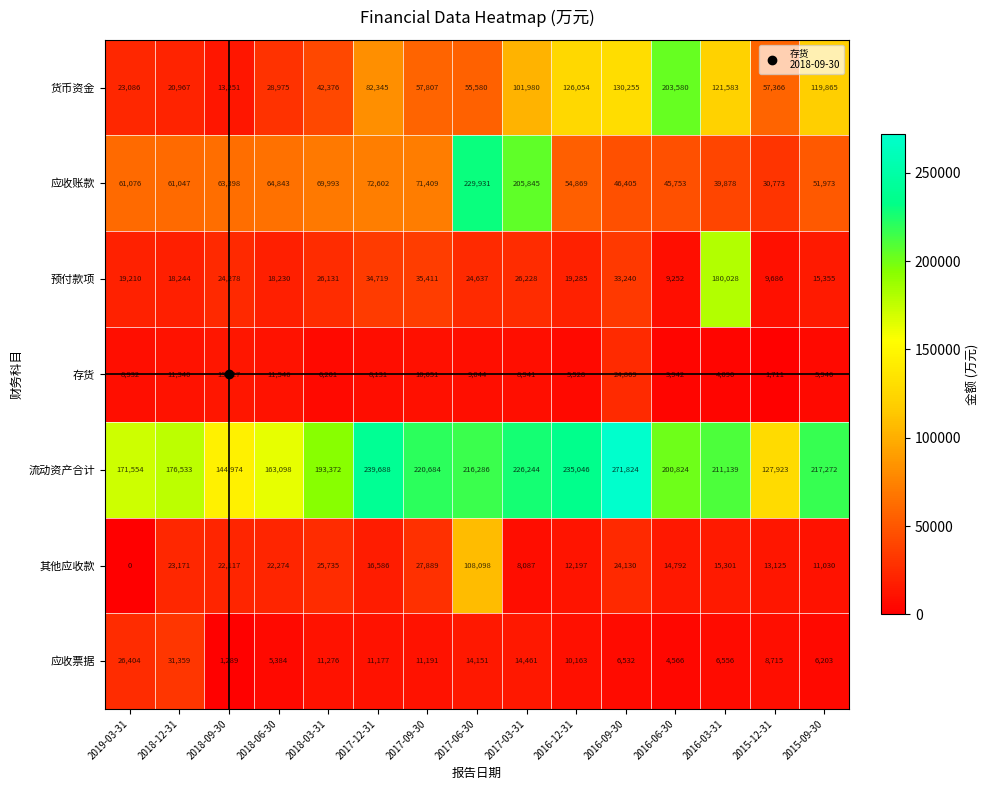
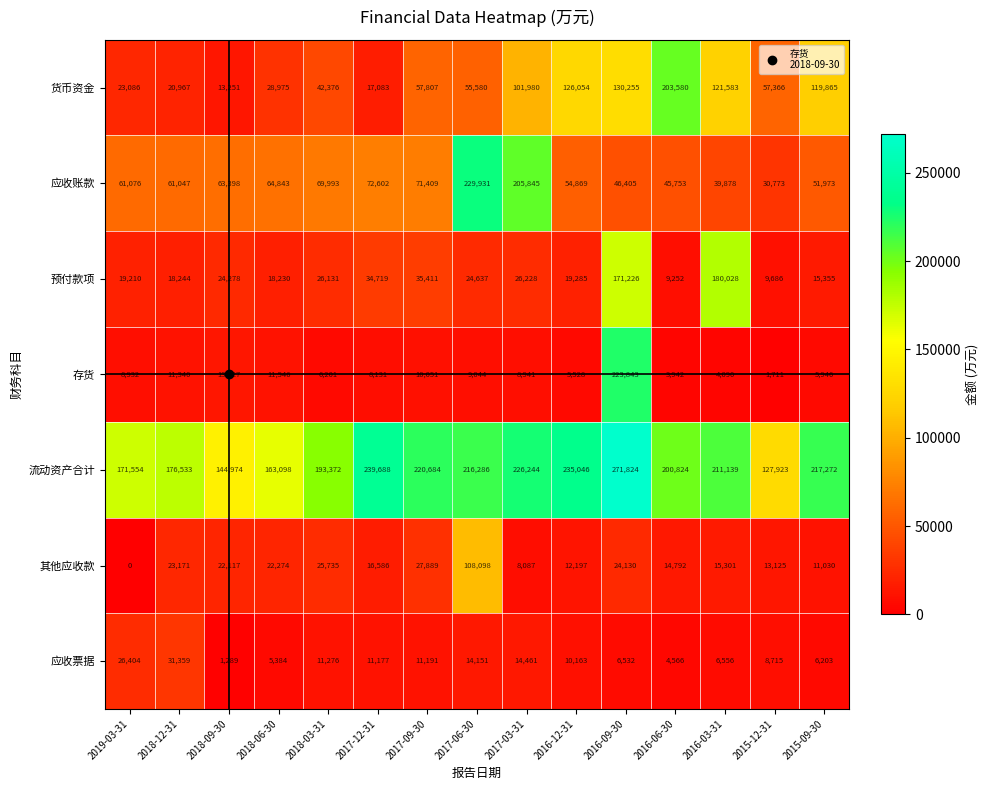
货币资金, 2017-12-31: 82,345 -> 17,083
预付款项, 2016-09-30: 33,240 -> 171,226
存货, 2016-09-30: 24,869 -> 223,843
